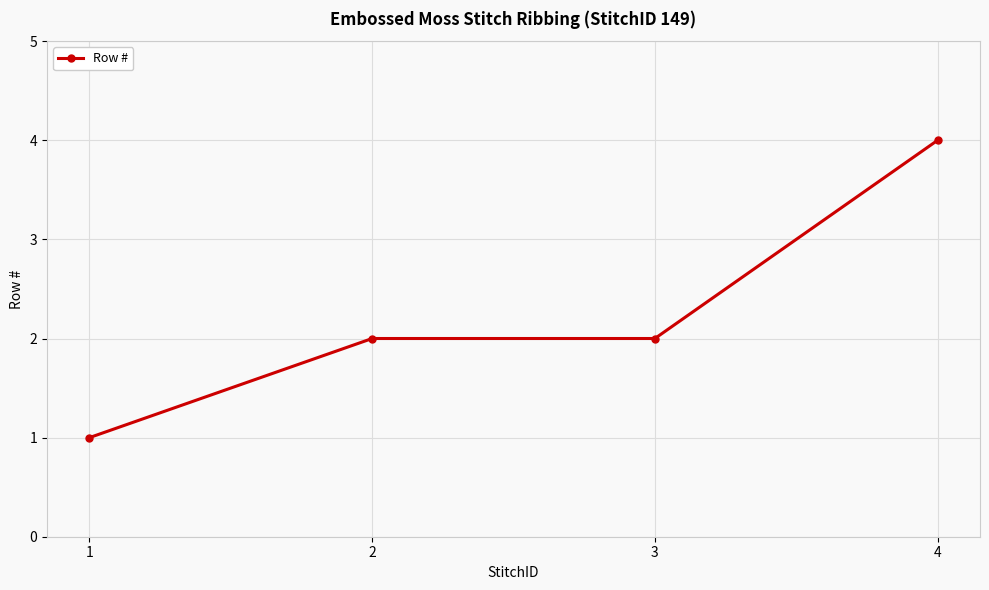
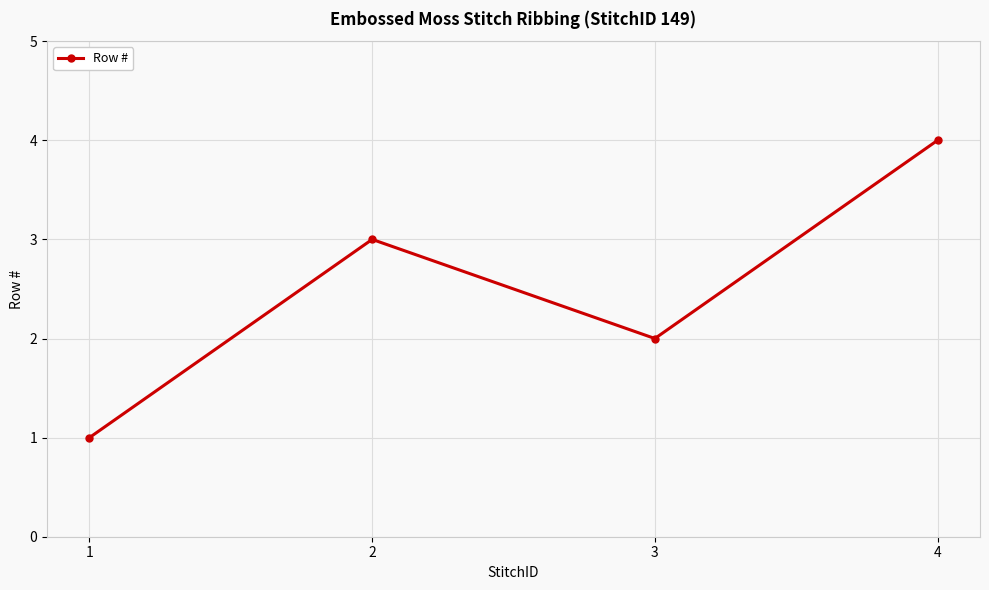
2: 2 -> 3
